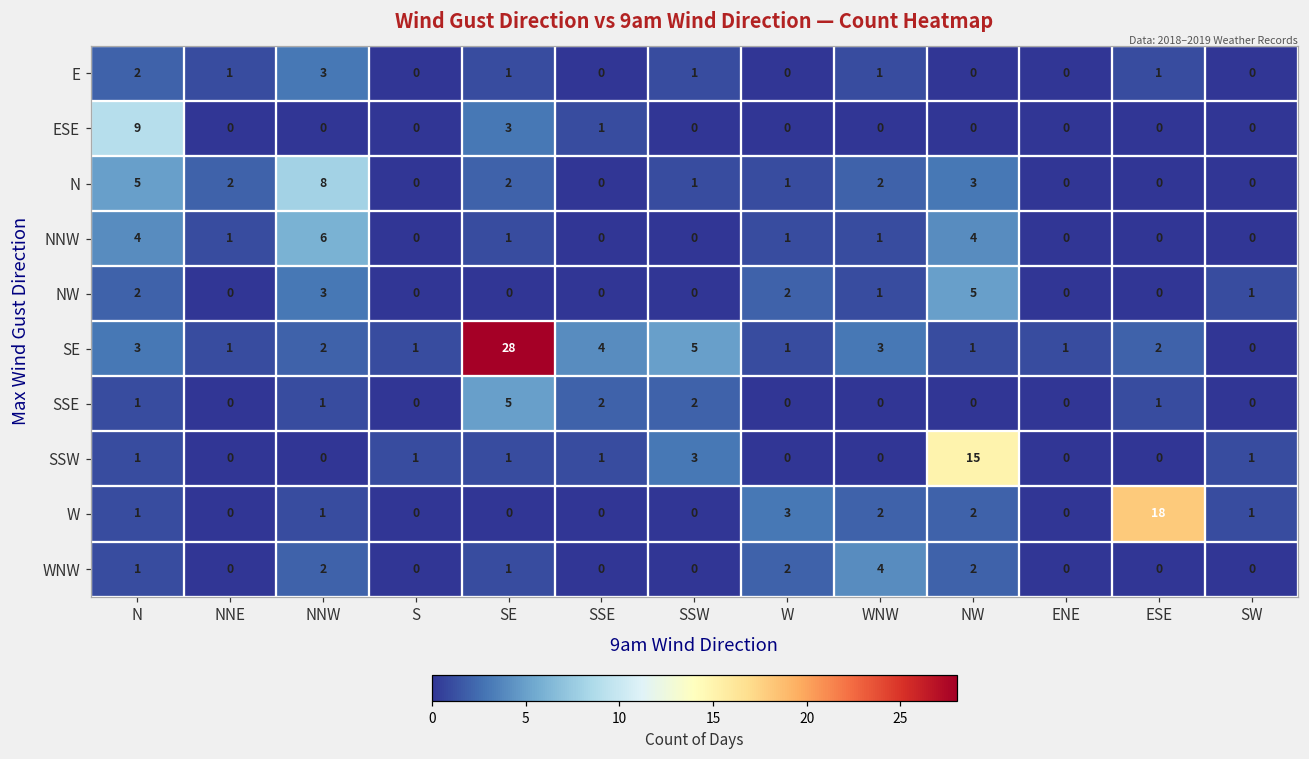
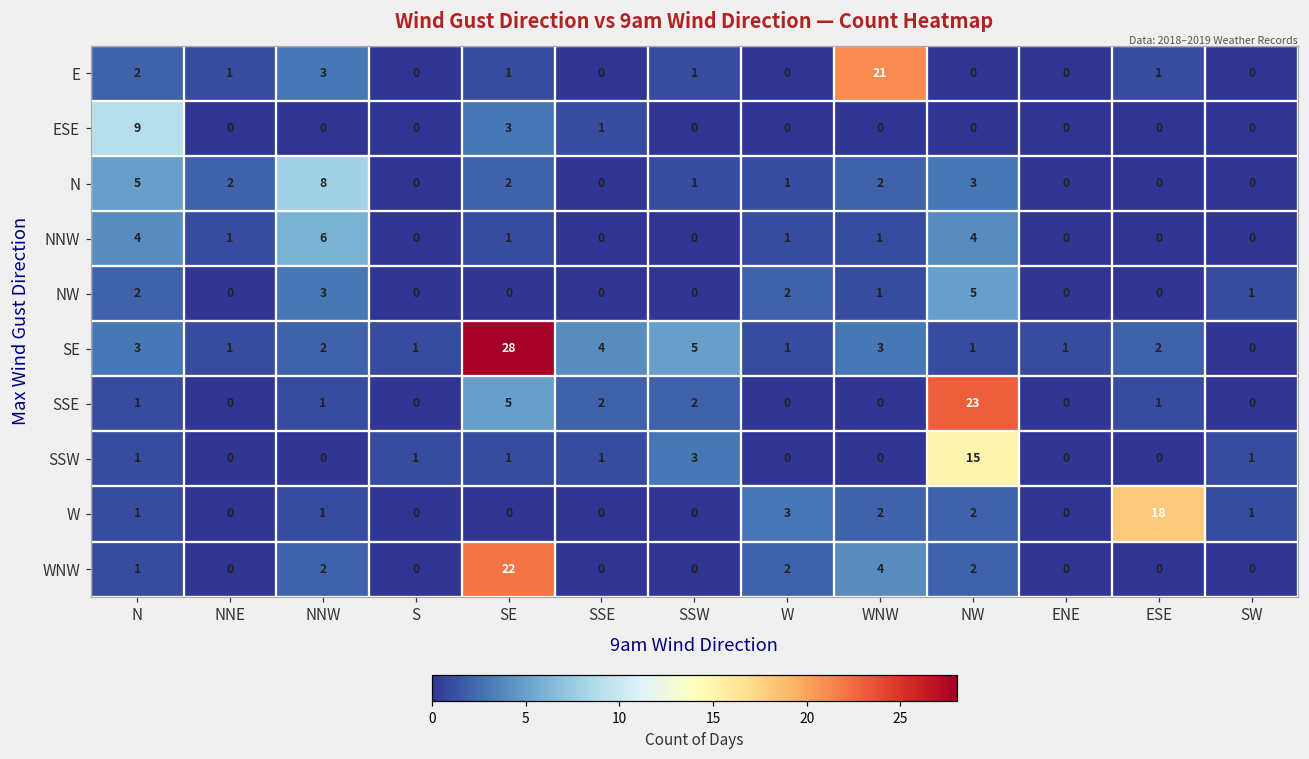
E, WNW: 1 -> 21
SSE, NW: 0 -> 23
WNW, SE: 1 -> 22
